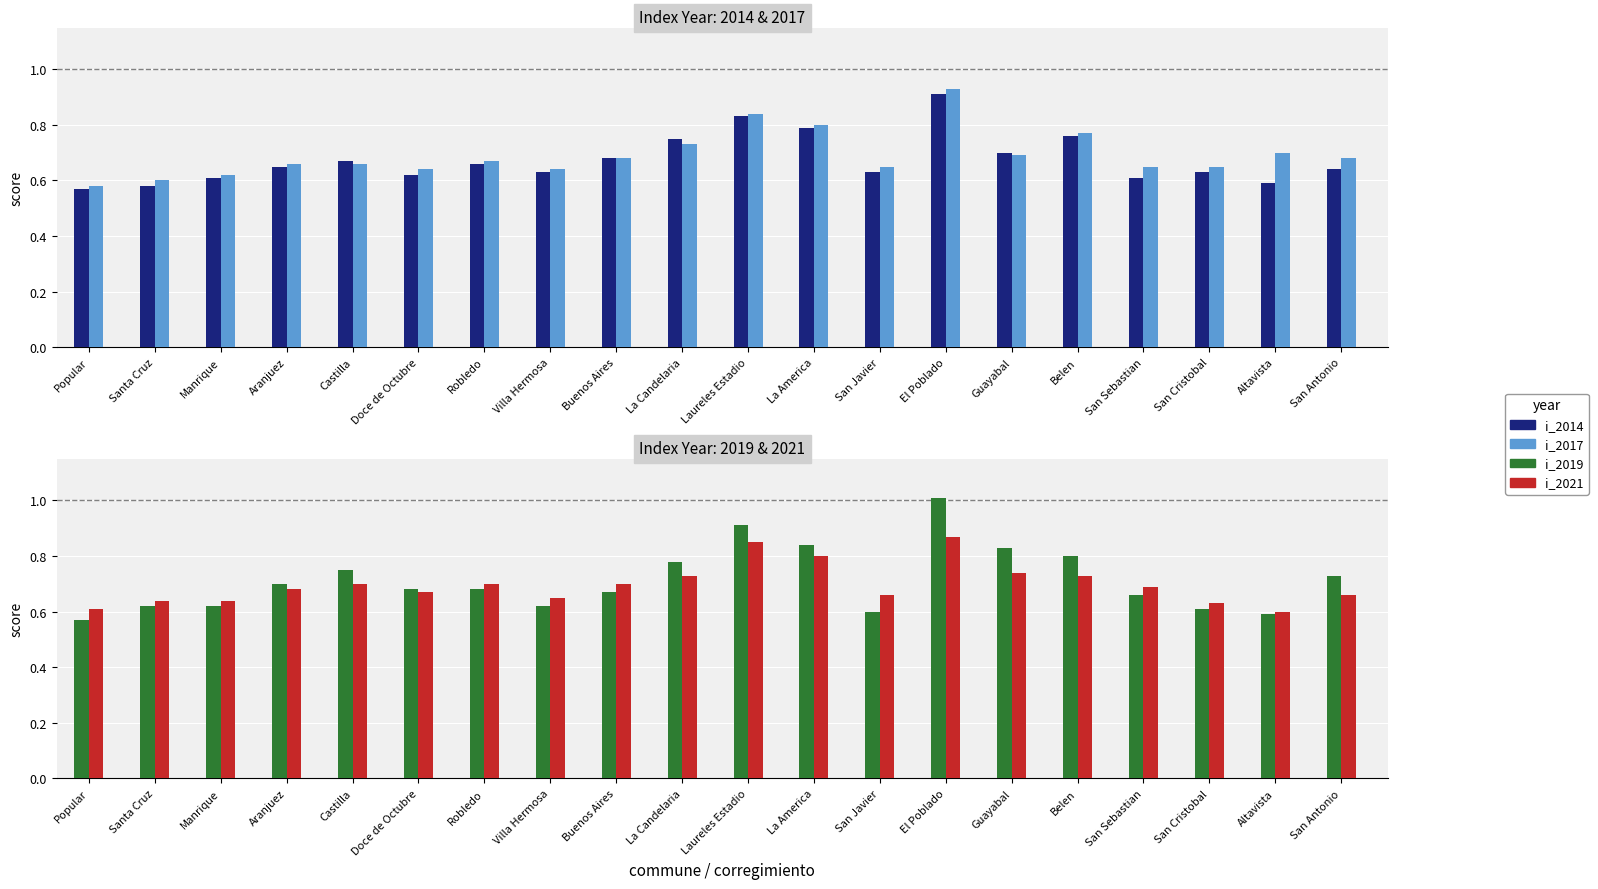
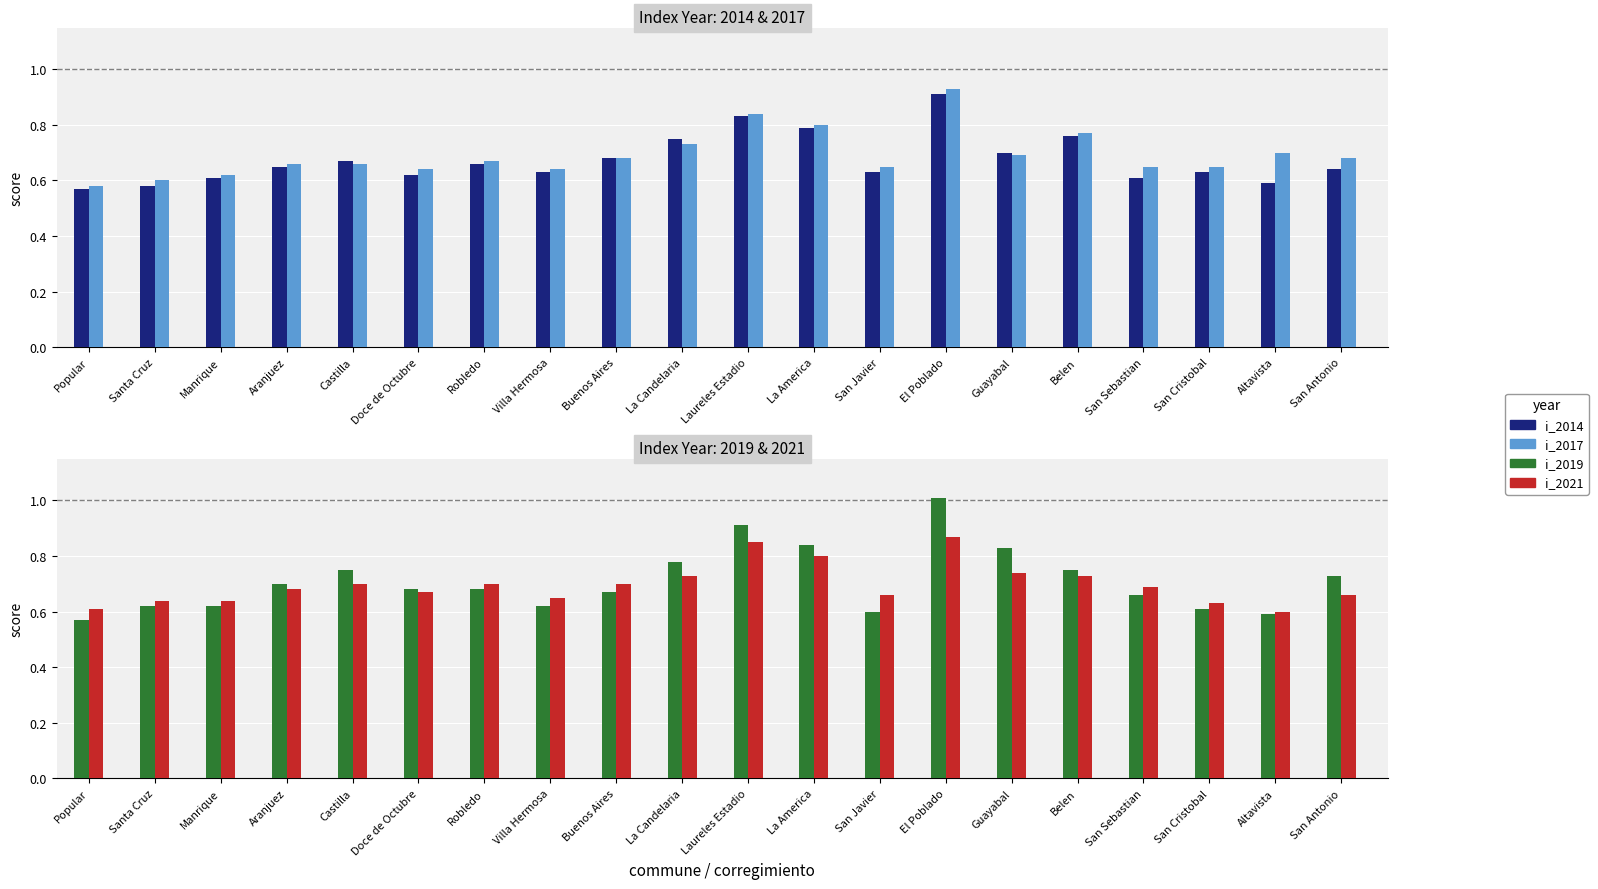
Index Year: 2019 & 2021, i_2019, Belen: 0.80 -> 0.75
